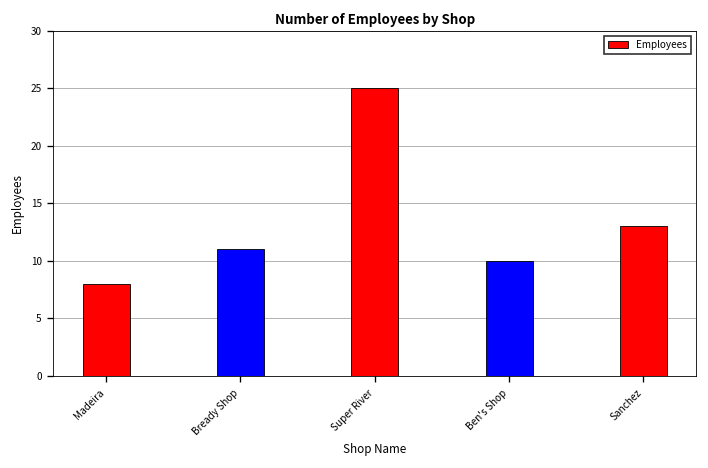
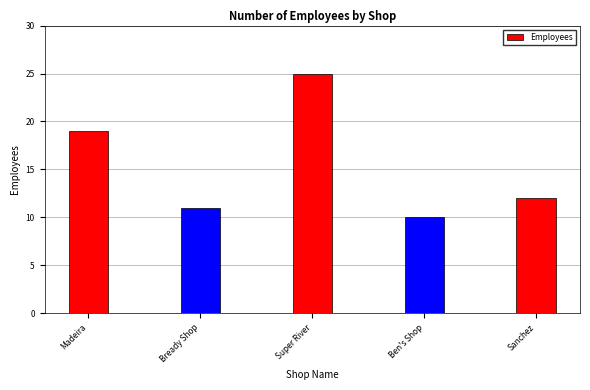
Madeira: 8 -> 19
Sanchez: 13 -> 12
